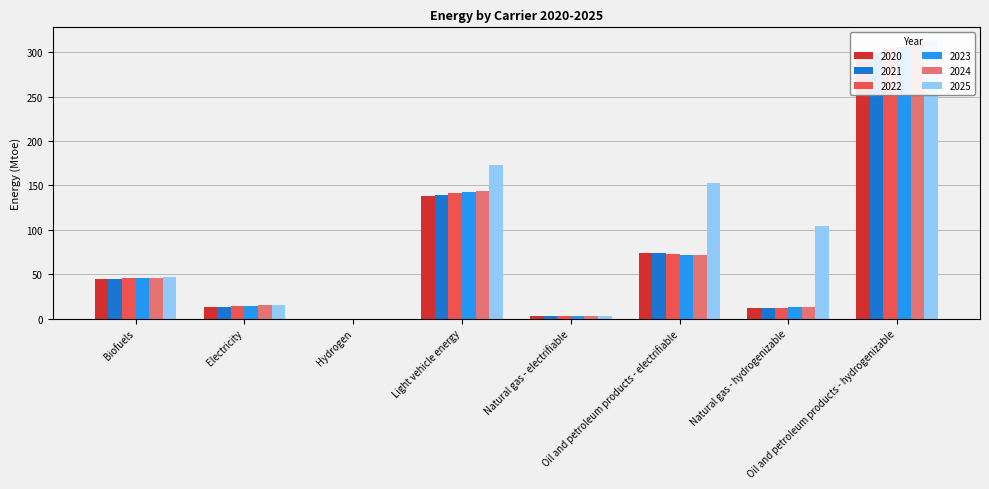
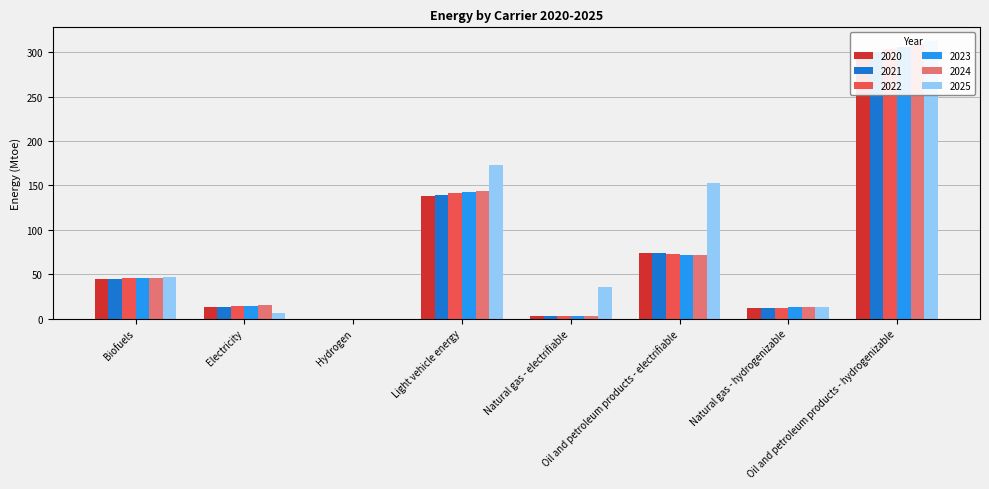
2025, Electricity: 20 -> 10
2025, Natural gas - electrifiable: 0 -> 40
2025, Natural gas - hydrogenizable: 100 -> 10
